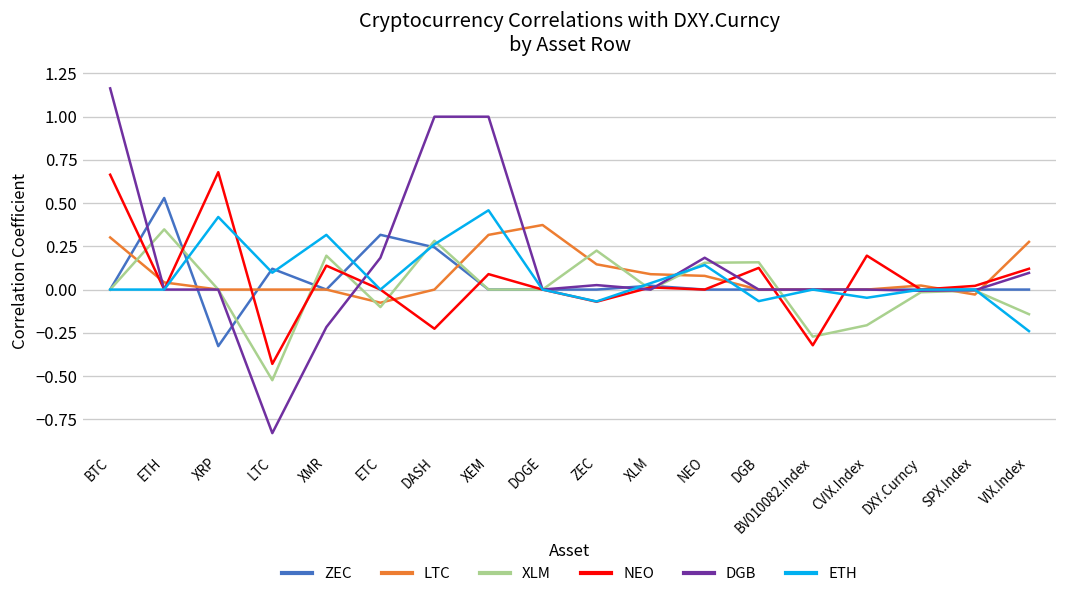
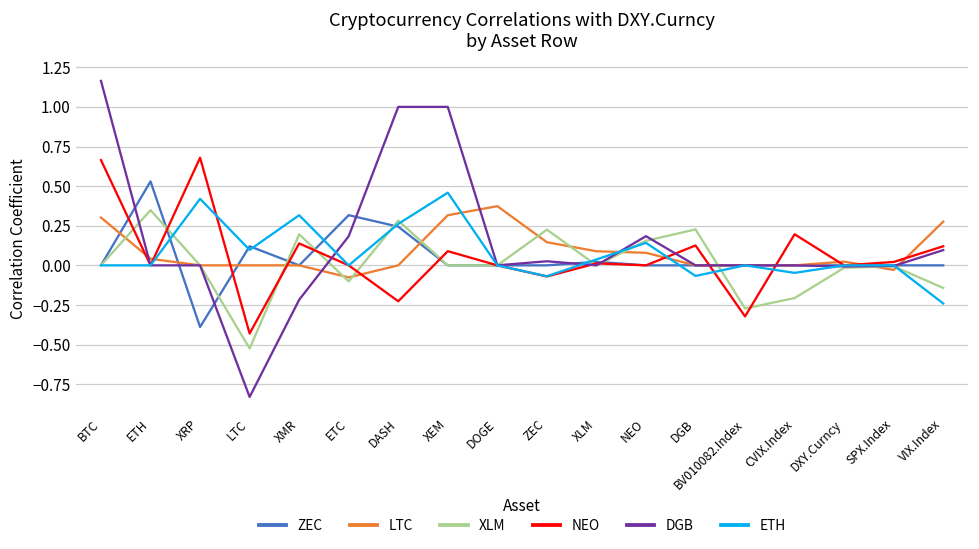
ZEC, XRP: -0.33 -> -0.39
XLM, DGB: 0.16 -> 0.23
